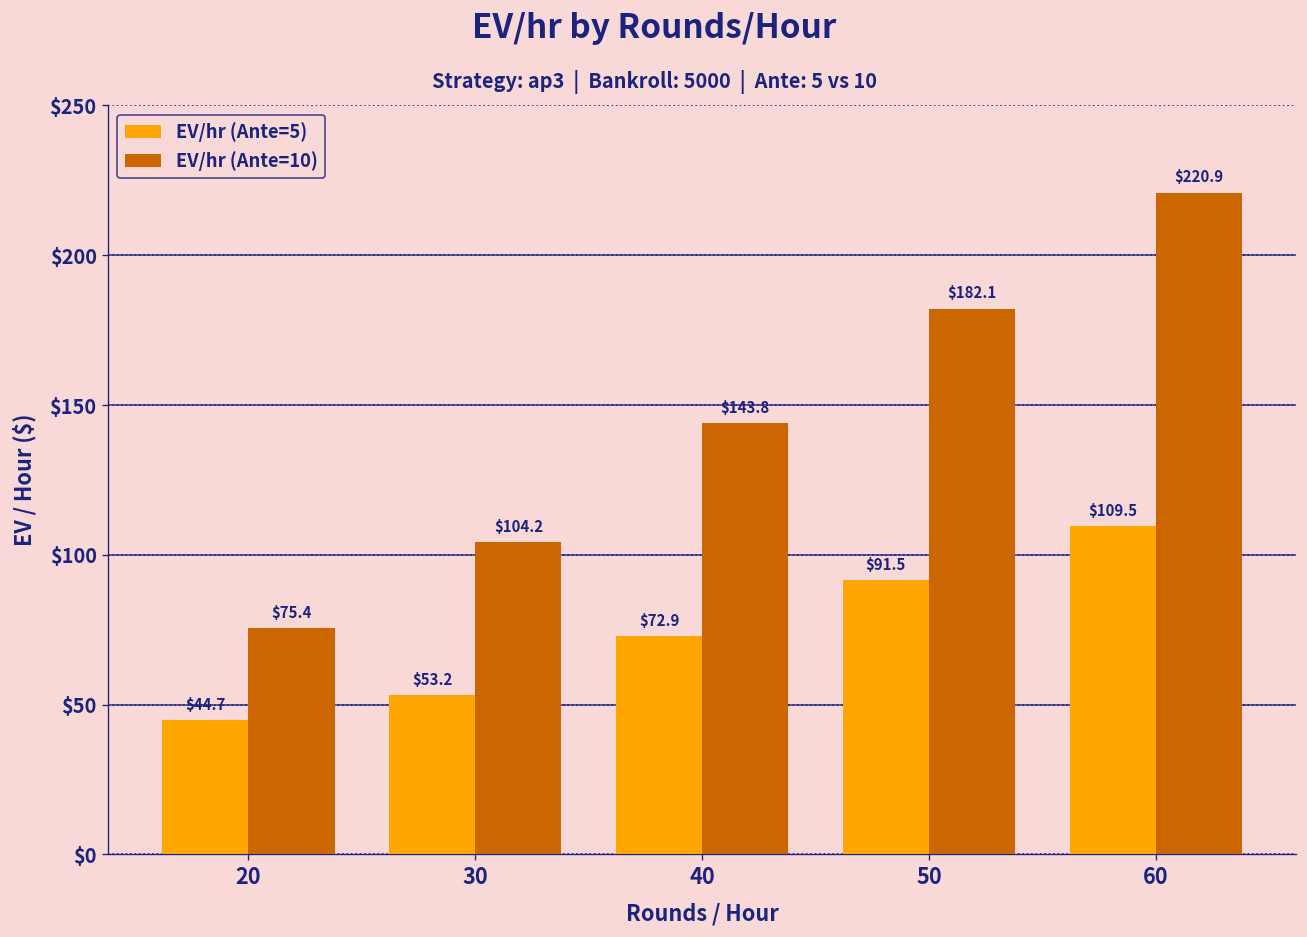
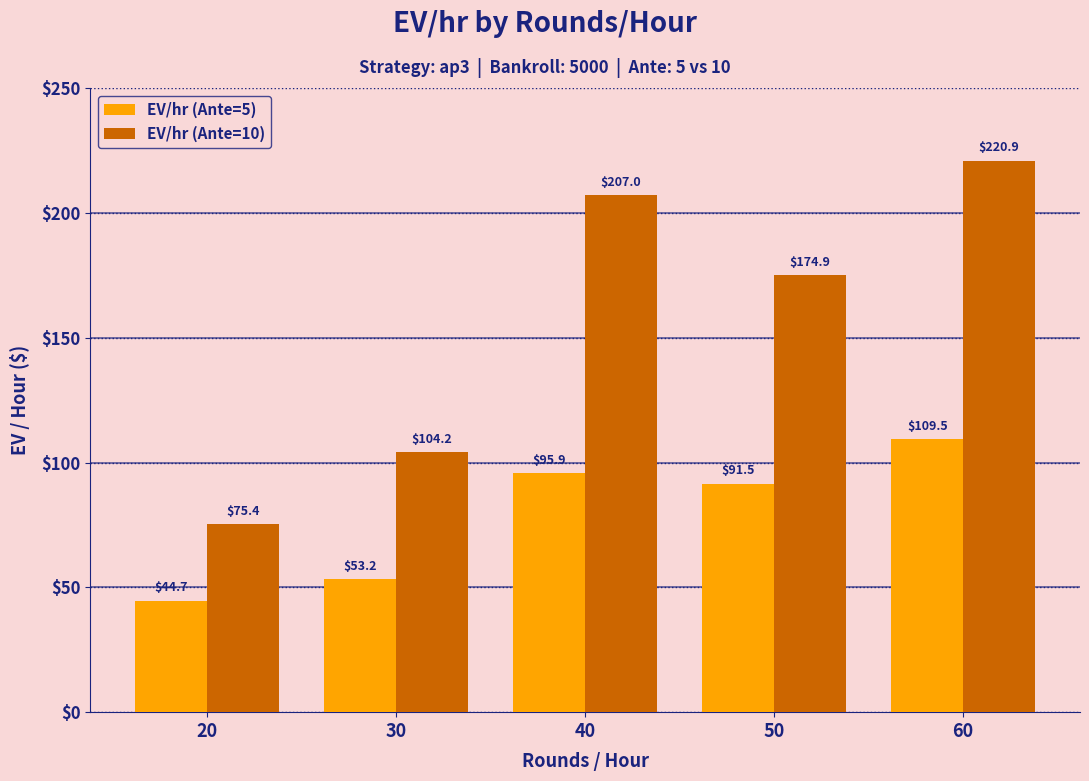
EV/hr (Ante=5), 40: $72.9 -> $95.9
EV/hr (Ante=10), 40: $143.8 -> $207.0
EV/hr (Ante=10), 50: $182.1 -> $174.9
